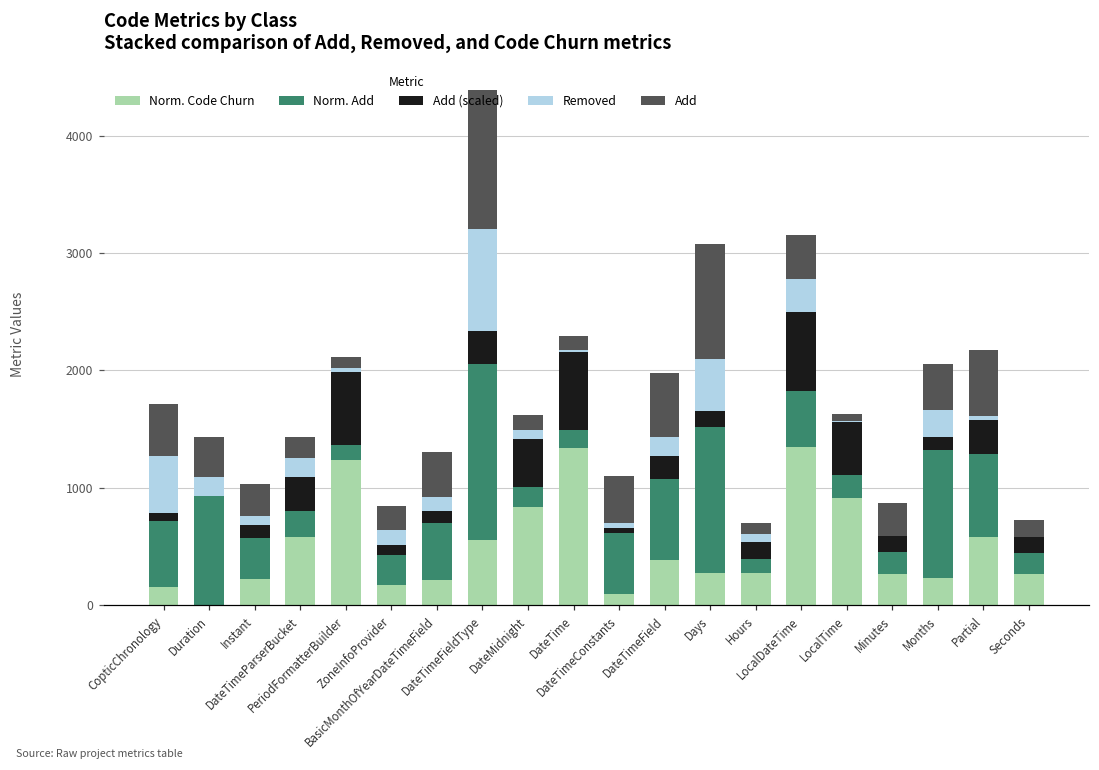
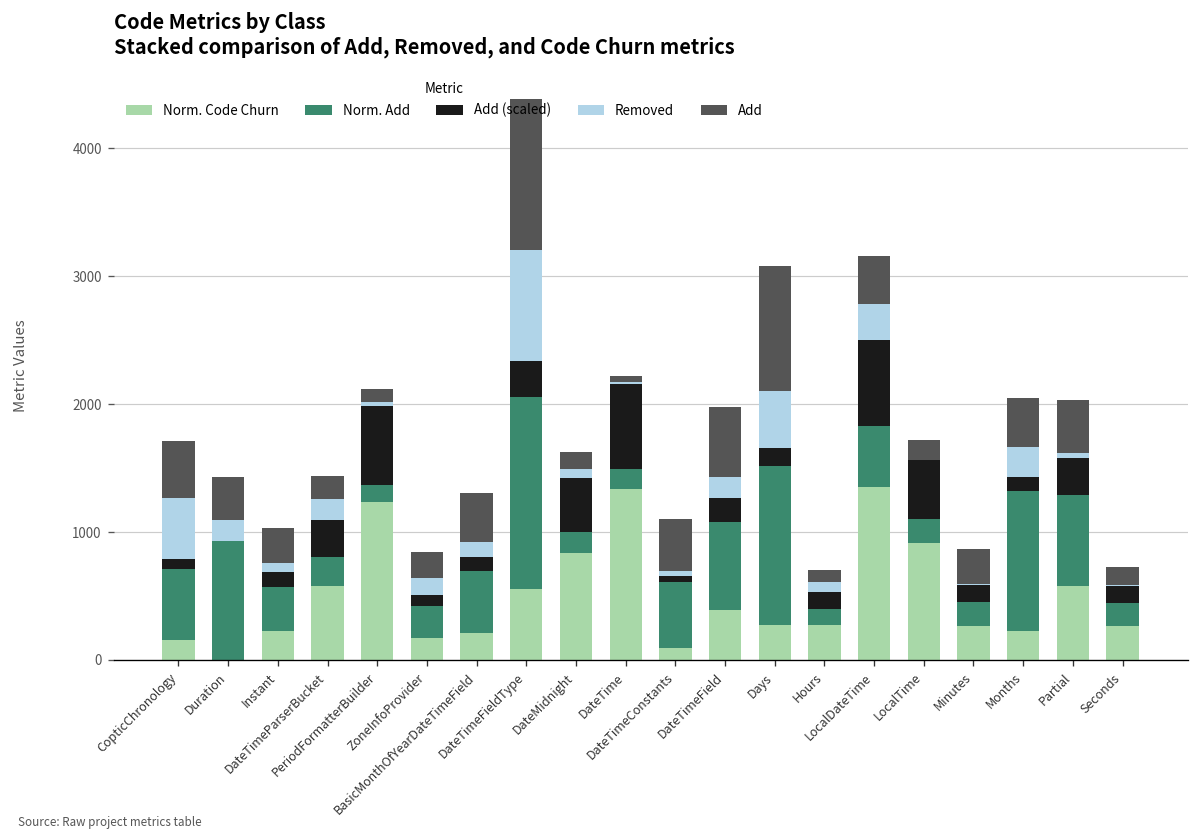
Add, DateTime: 120 -> 40
Add, LocalTime: 60 -> 150
Add, Partial: 560 -> 420
